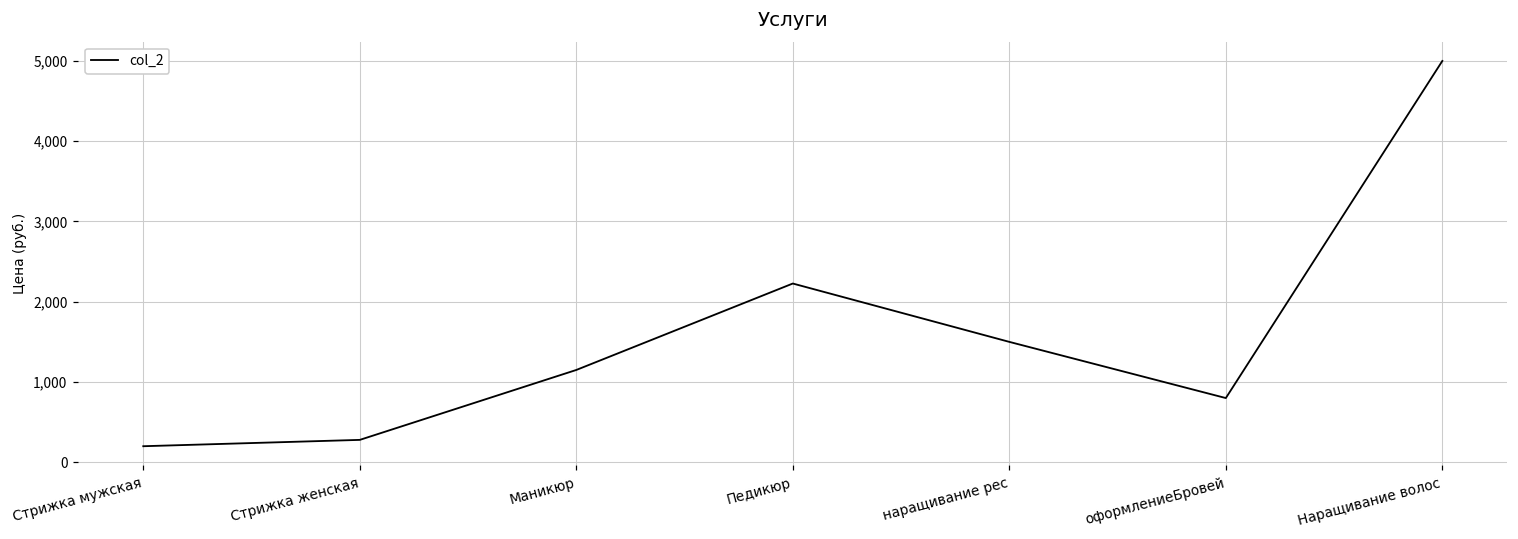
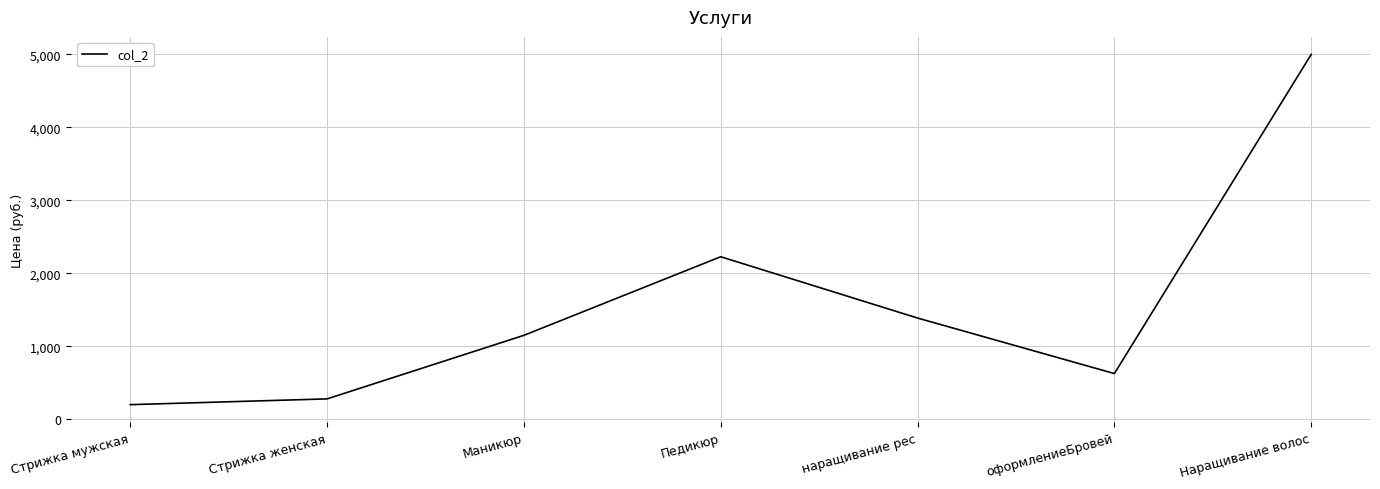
наращивание рес: 1,500 -> 1,400
оформлениеБровей: 800 -> 600
